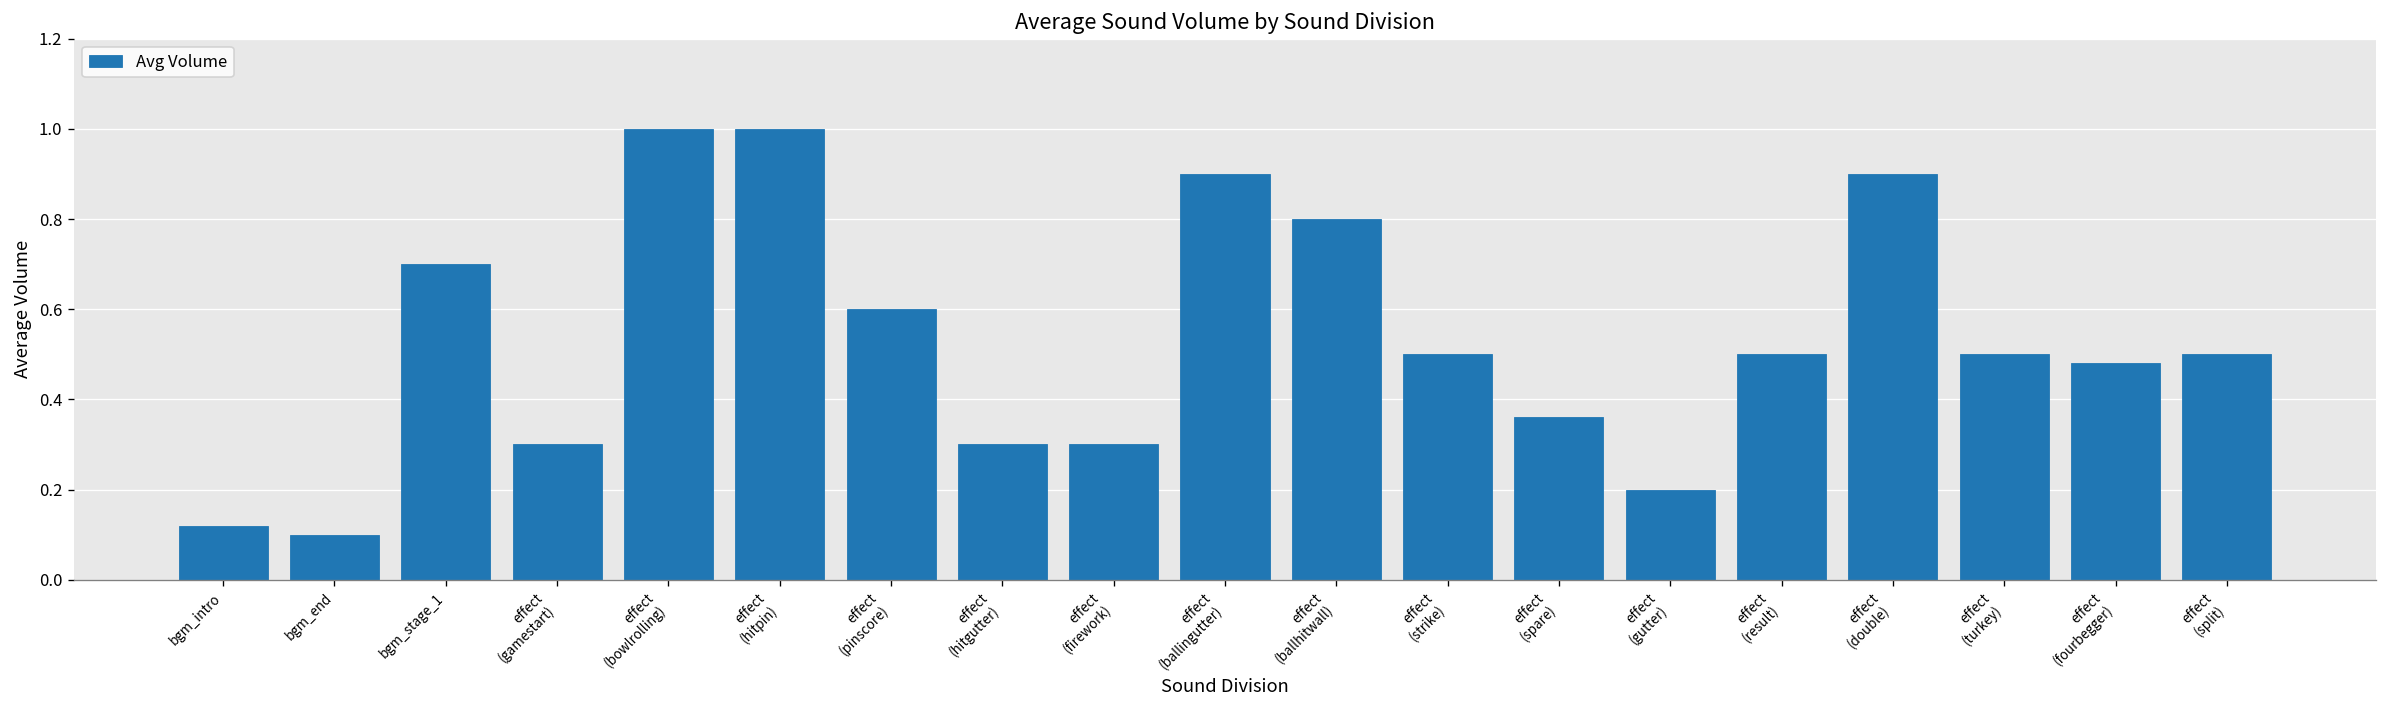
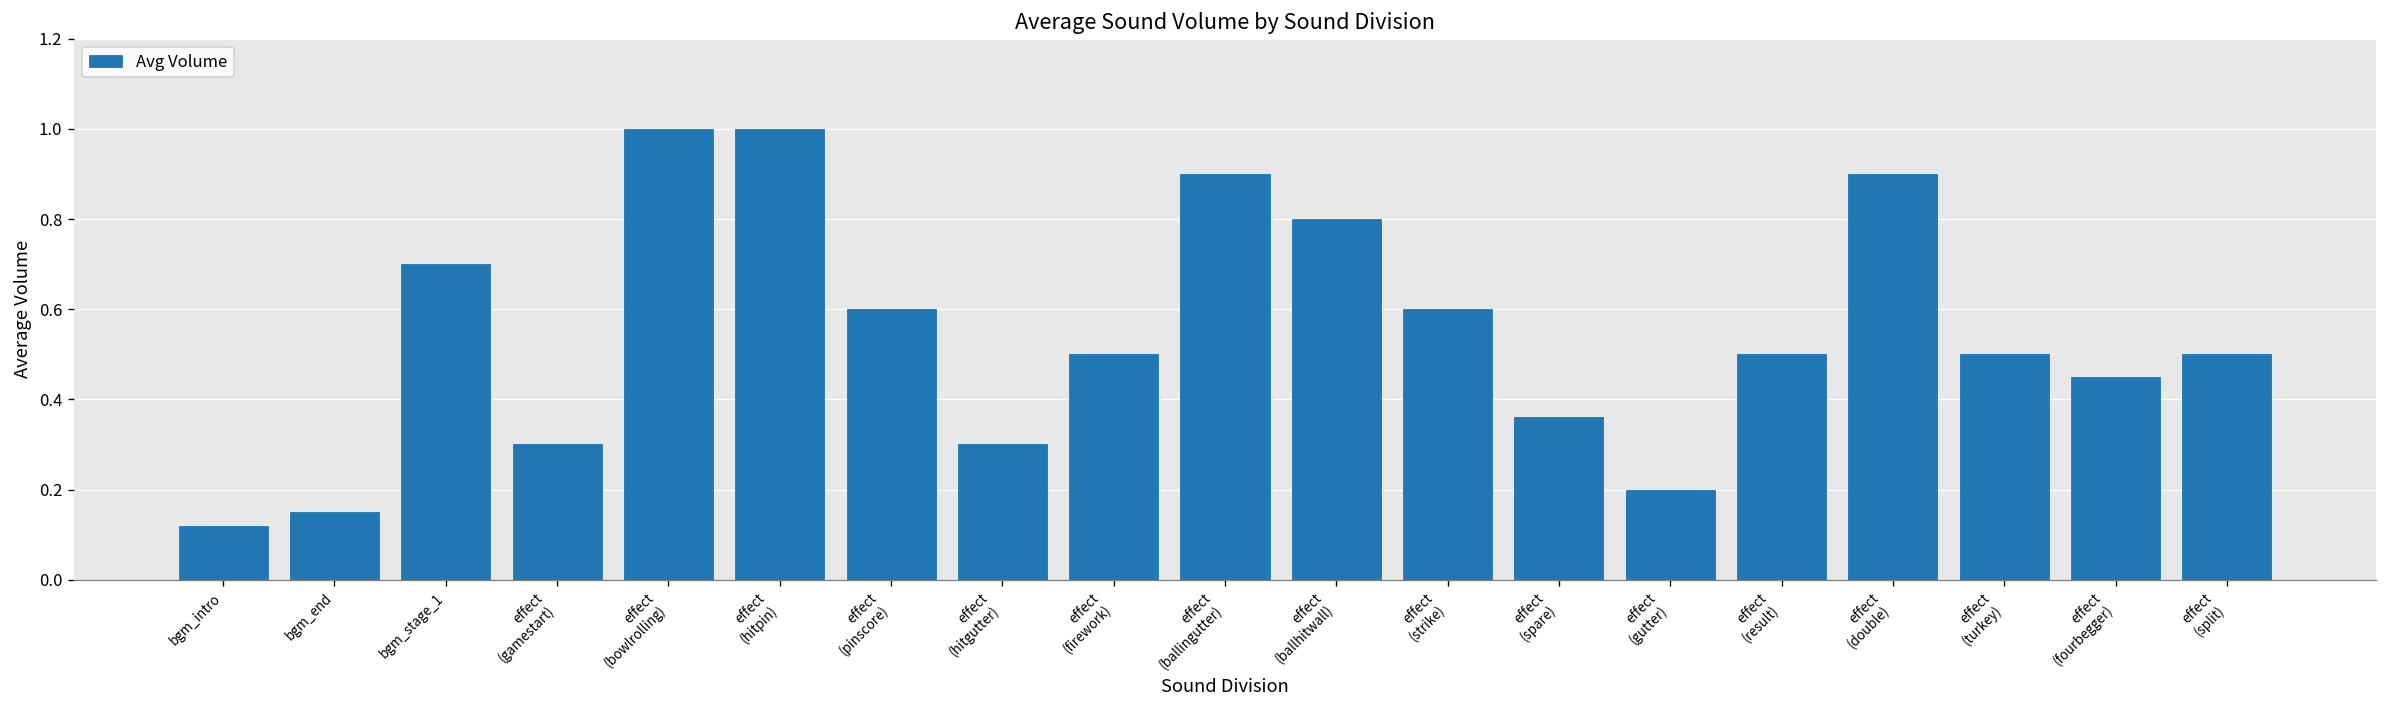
bgm_end: 0.10 -> 0.15
effect (firework): 0.3 -> 0.5
effect (strike): 0.5 -> 0.6
effect (fourbegger): 0.48 -> 0.45
